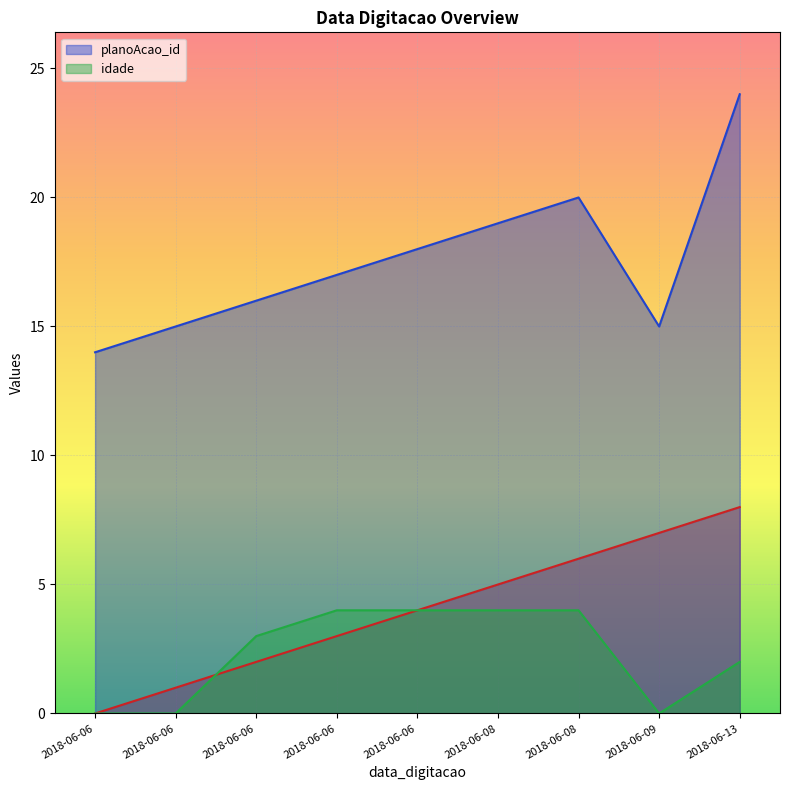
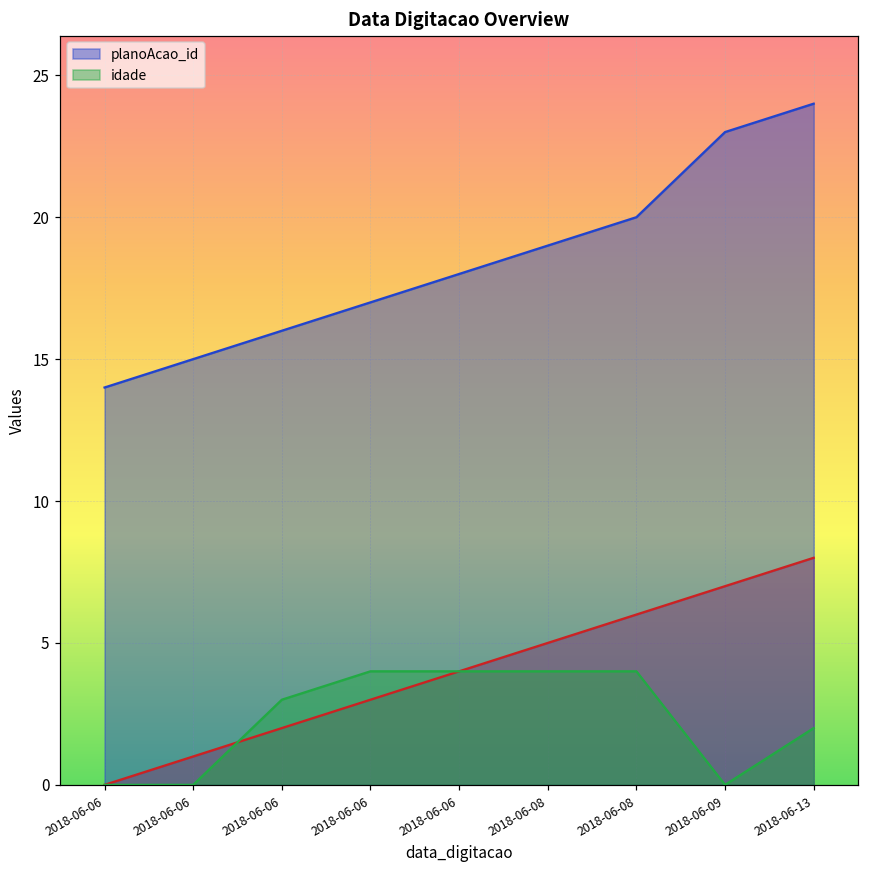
planoAcao_id, 2018-06-09: 15 -> 23
